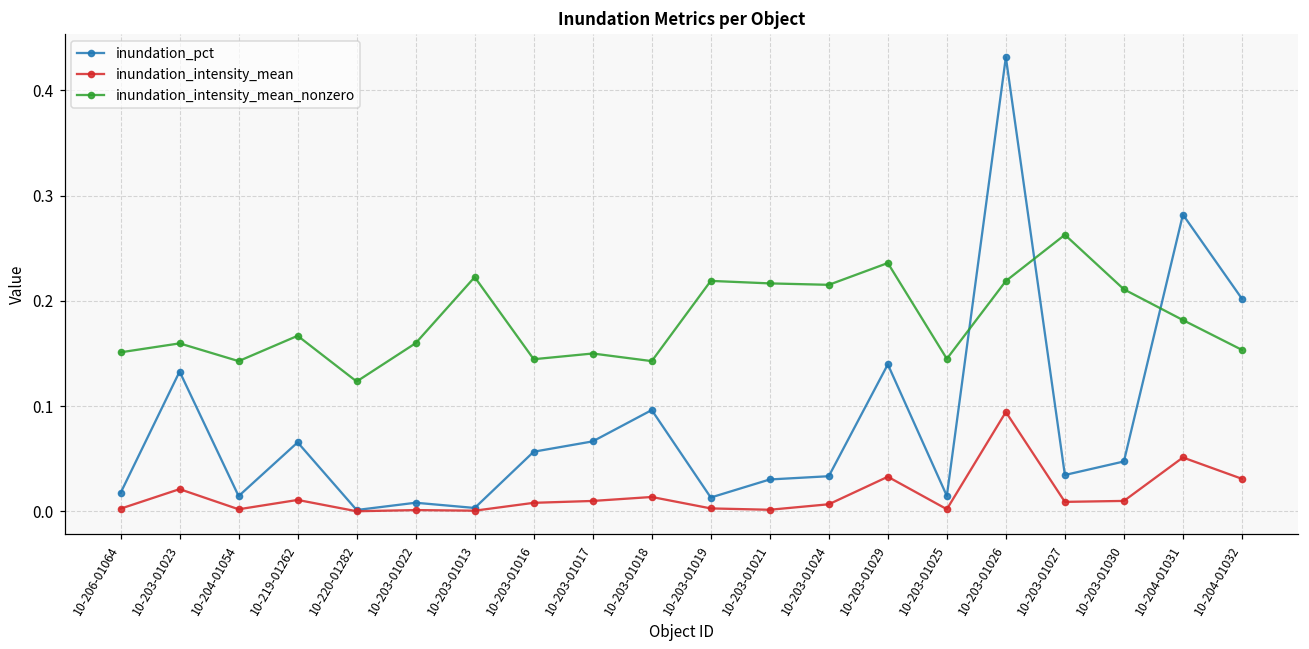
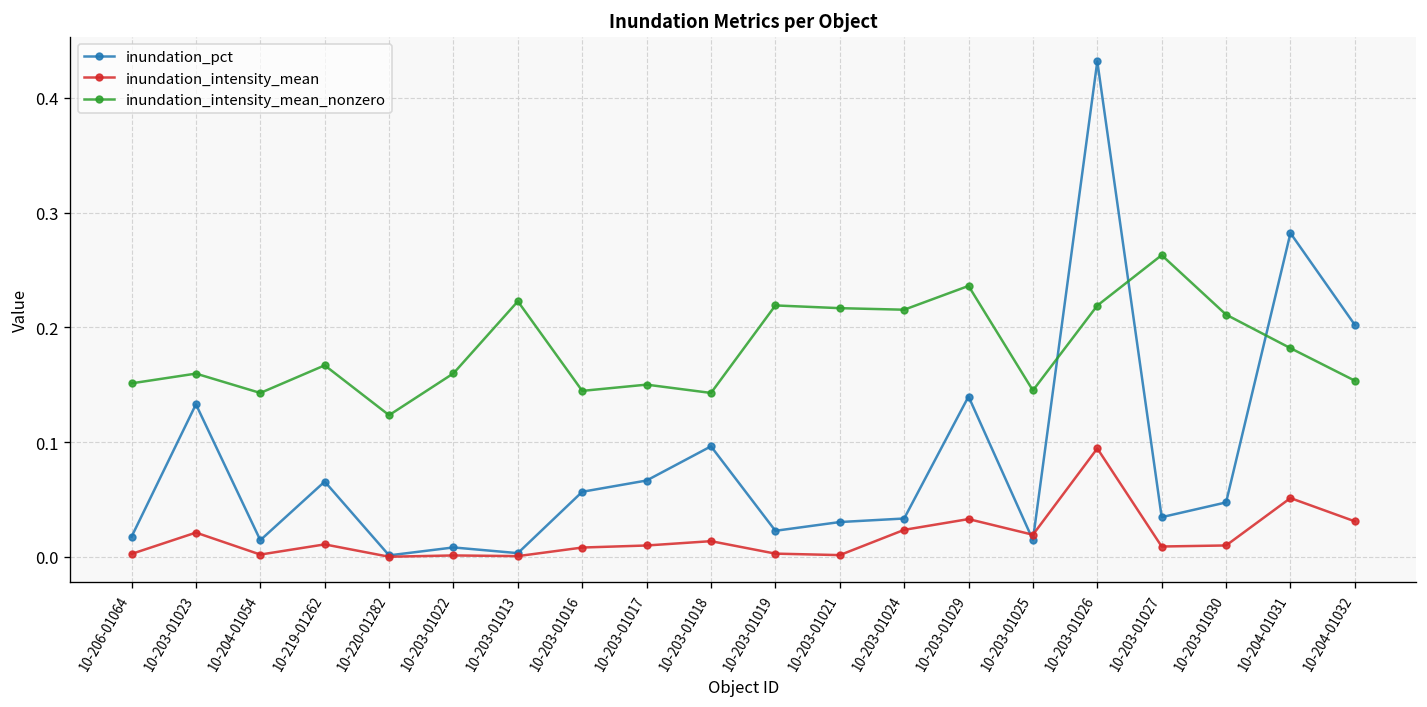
inundation_pct, 10-203-01019: 0.01 -> 0.02
inundation_intensity_mean, 10-203-01024: 0.01 -> 0.02
inundation_intensity_mean, 10-203-01025: 0.00 -> 0.02
